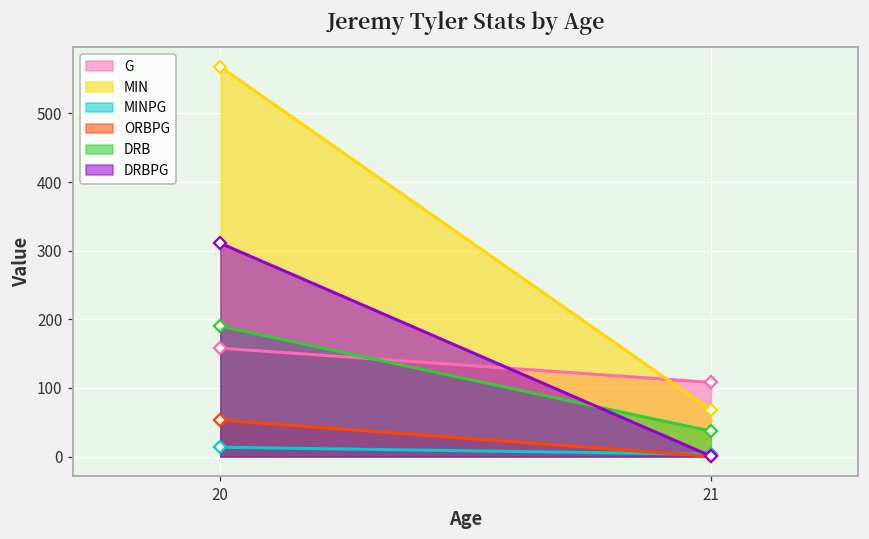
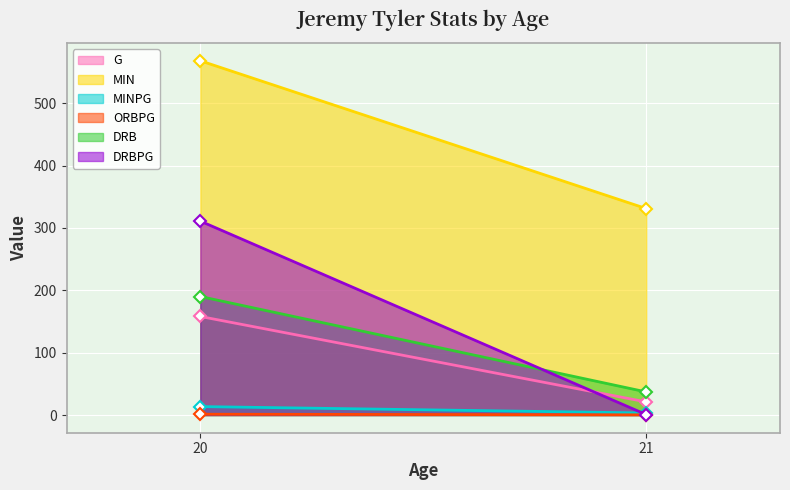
ORBPG, 20: 50 -> 0
G, 21: 110 -> 20
MIN, 21: 70 -> 330
